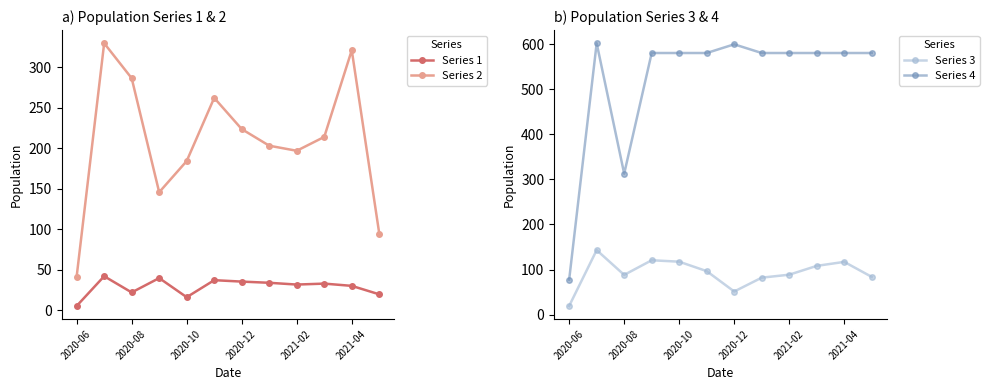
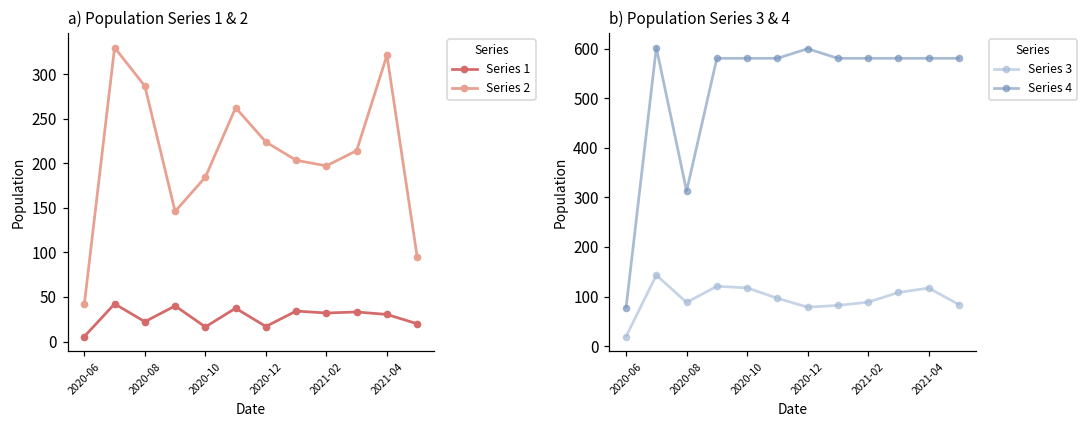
a) Population Series 1 & 2, Series 1, 2020-12: 40 -> 20
b) Population Series 3 & 4, Series 3, 2020-12: 50 -> 80
